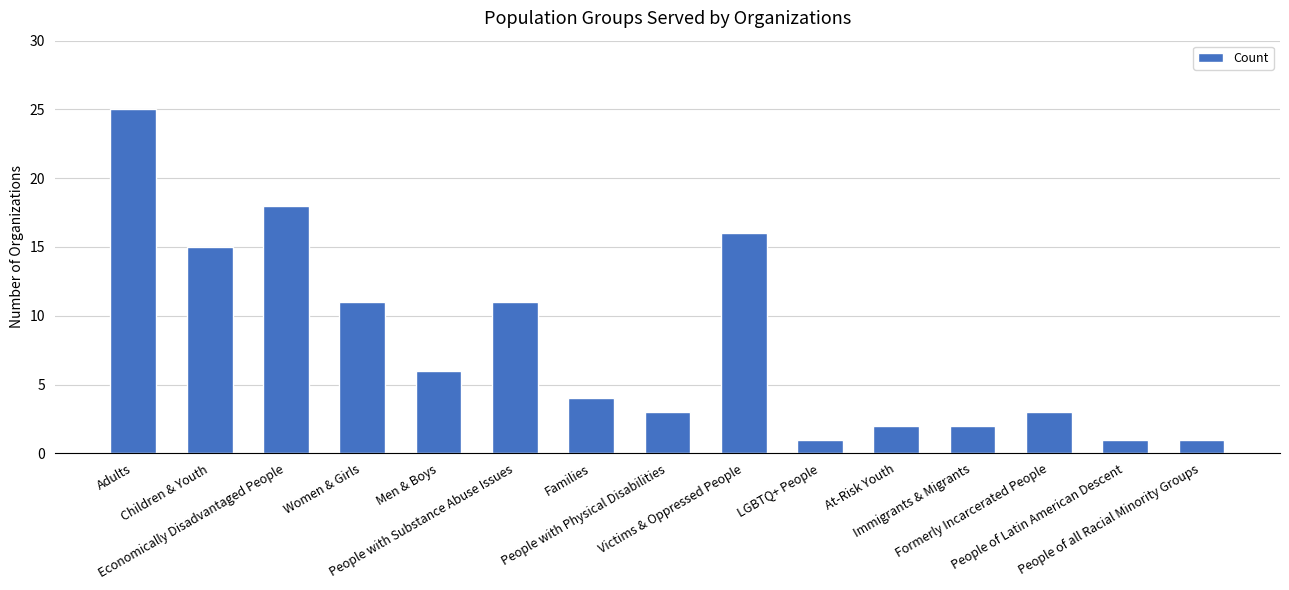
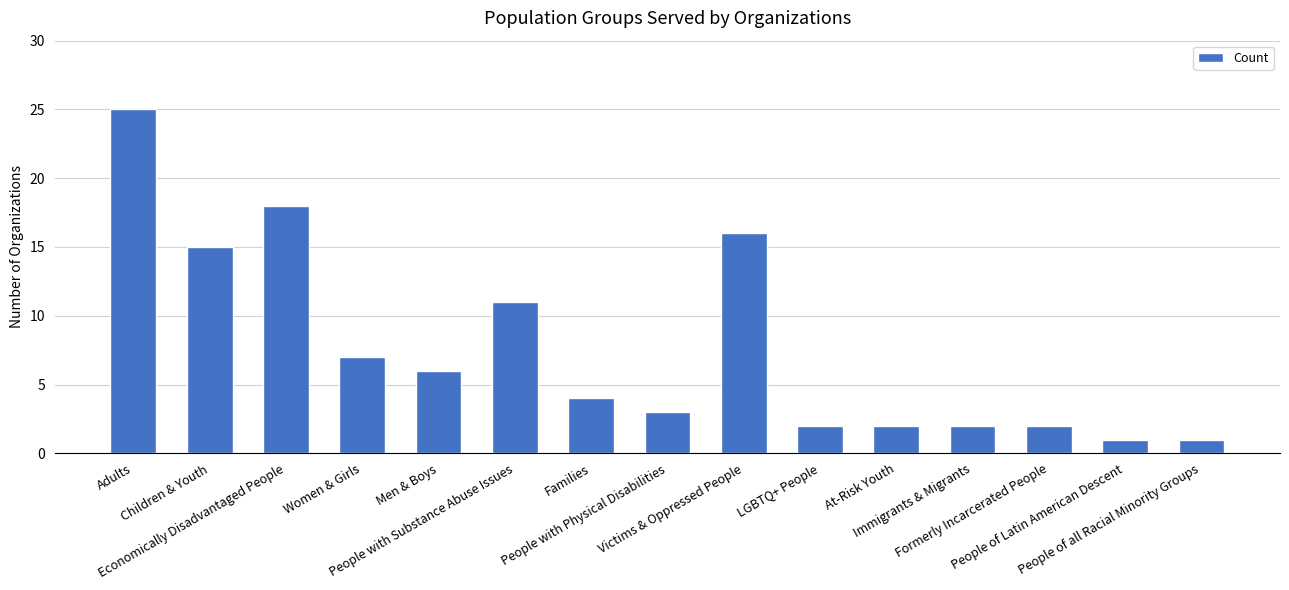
Women & Girls: 11 -> 7
LGBTQ+ People: 1 -> 2
Formerly Incarcerated People: 3 -> 2
